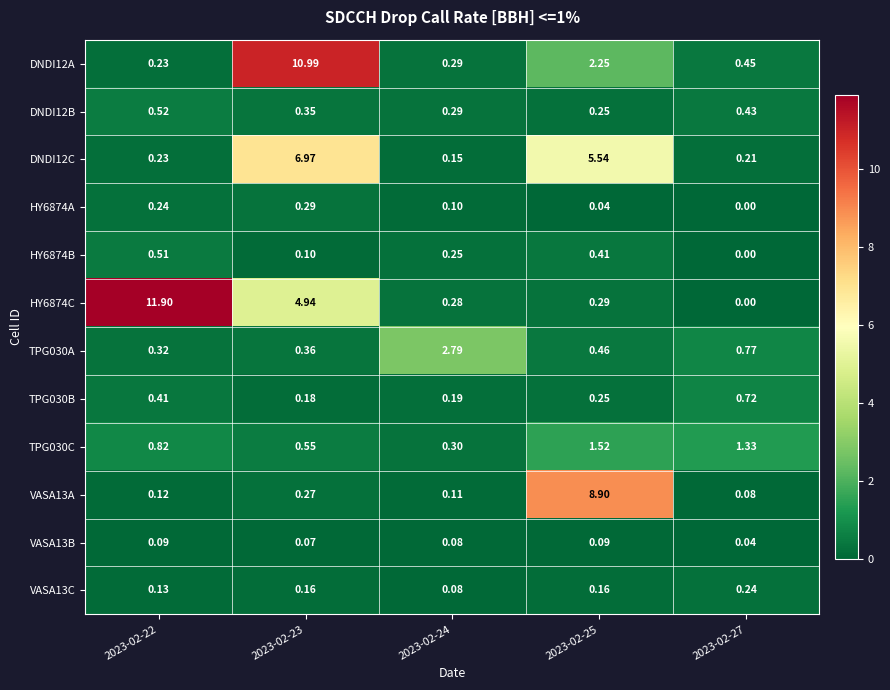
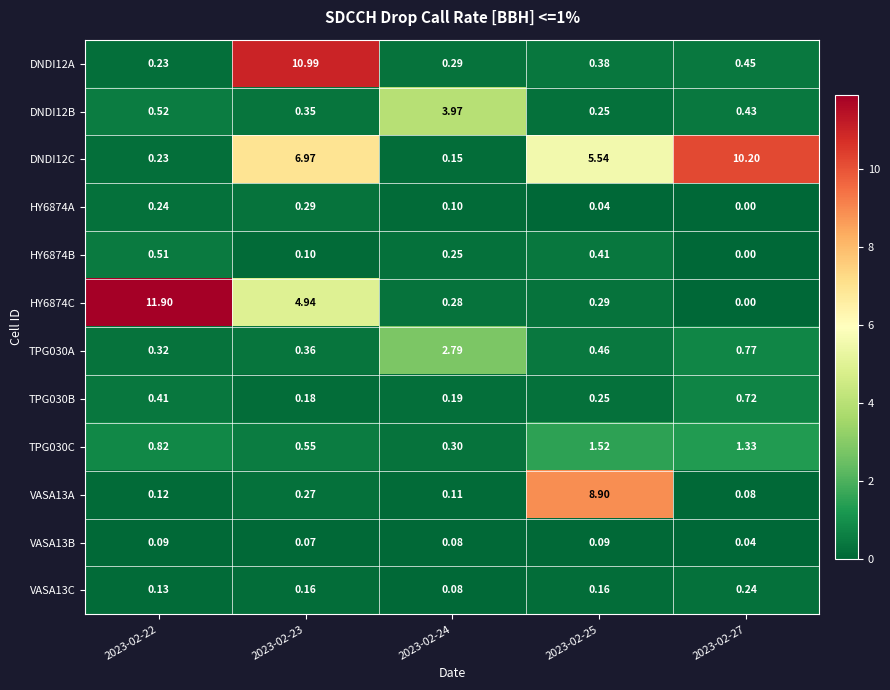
DNDI12A, 2023-02-25: 2.25 -> 0.38
DNDI12B, 2023-02-24: 0.29 -> 3.97
DNDI12C, 2023-02-27: 0.21 -> 10.20
